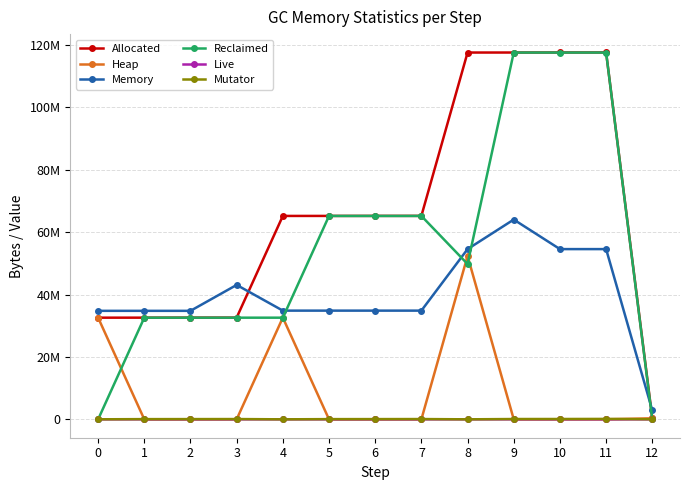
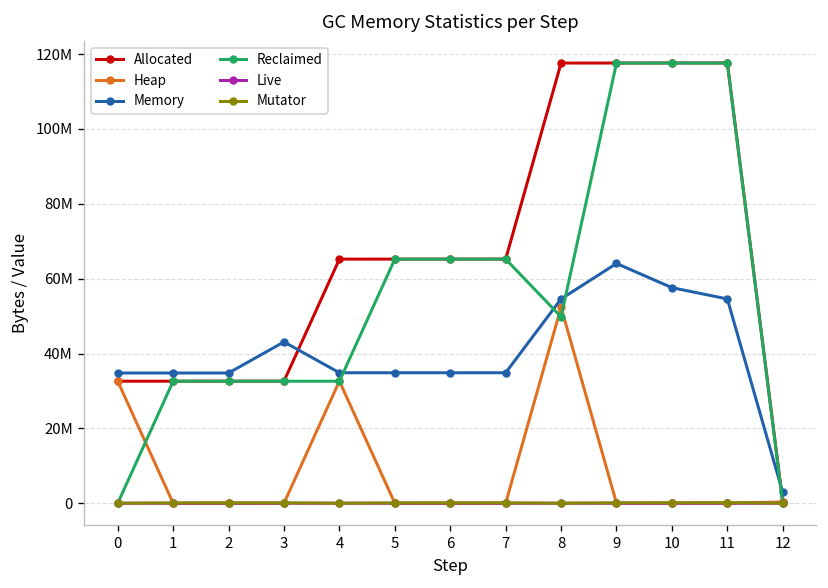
Memory, 10: 55000000 -> 58000000
